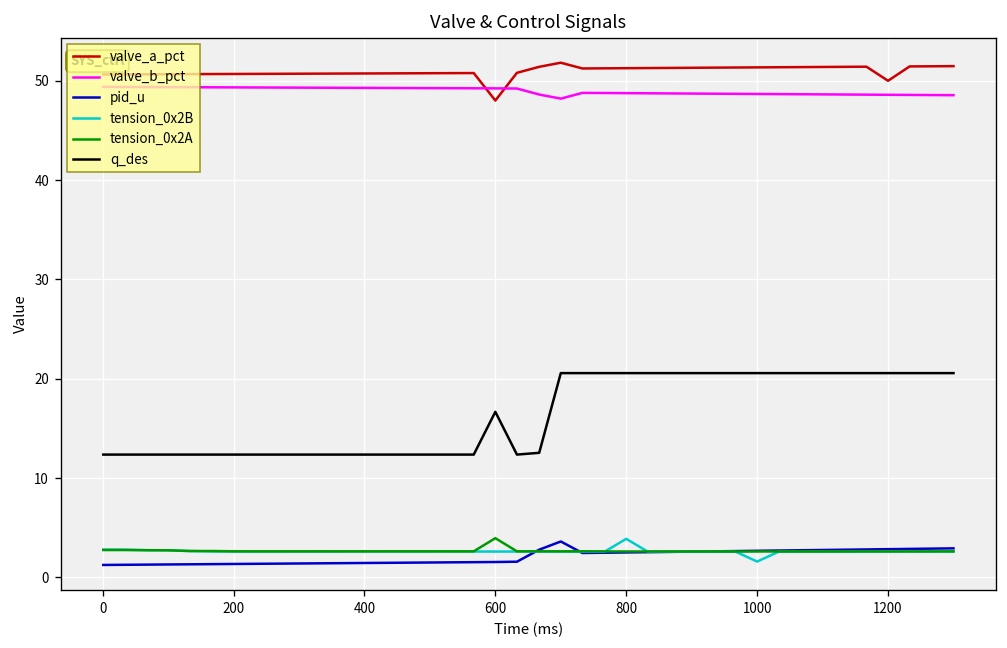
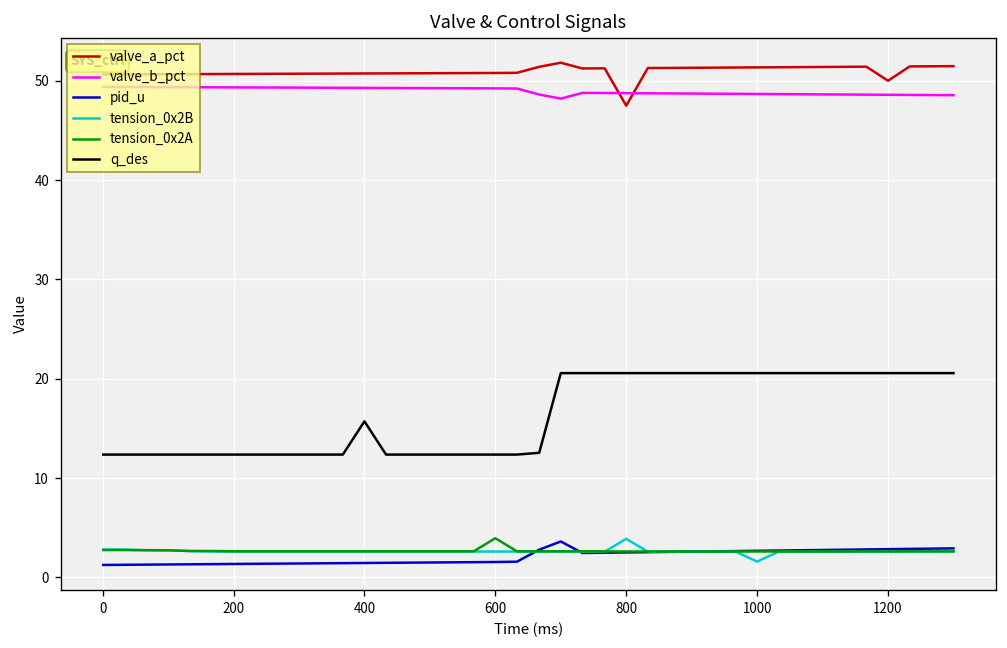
q_des, 400: 12 -> 16
valve_a_pct, 600: 48 -> 51
q_des, 600: 17 -> 12
valve_a_pct, 800: 51 -> 47
